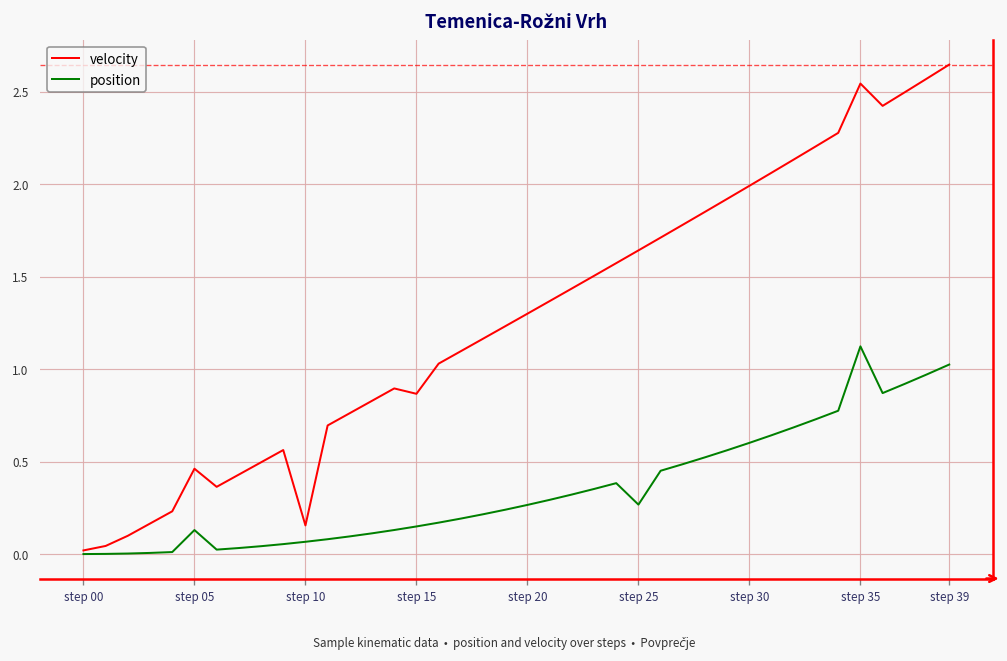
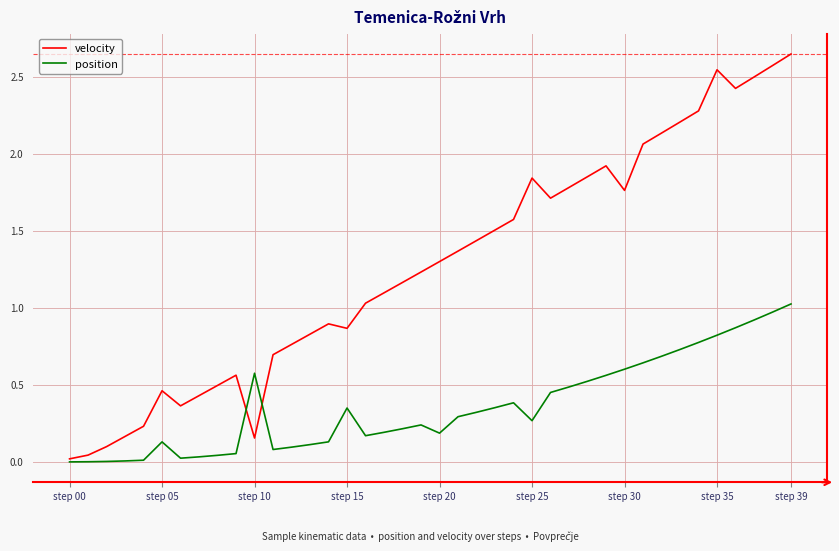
position, step 10: 0.07 -> 0.58
position, step 15: 0.15 -> 0.35
position, step 20: 0.27 -> 0.19
velocity, step 25: 1.64 -> 1.84
velocity, step 30: 1.99 -> 1.76
position, step 35: 1.12 -> 0.82
